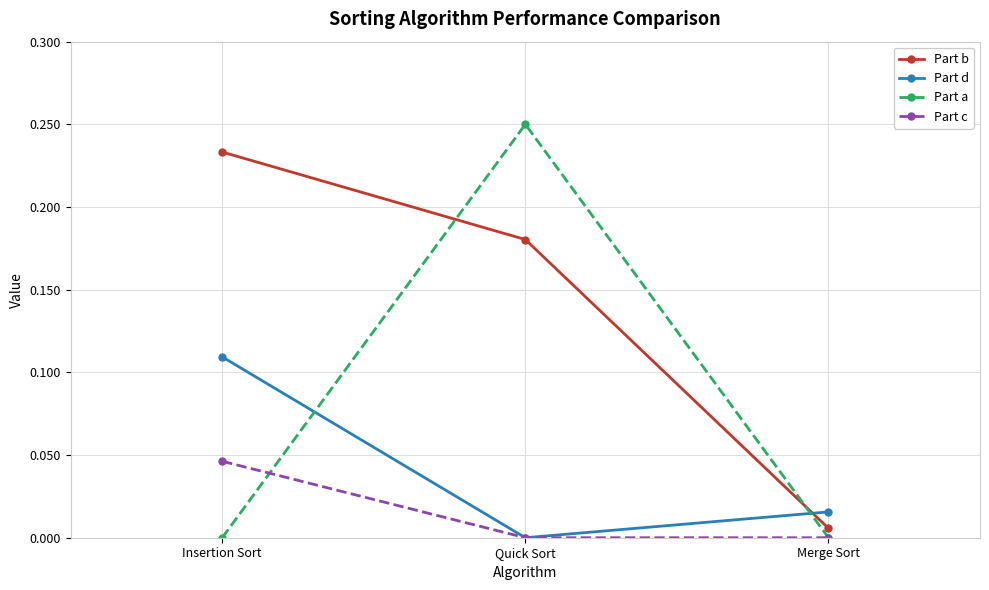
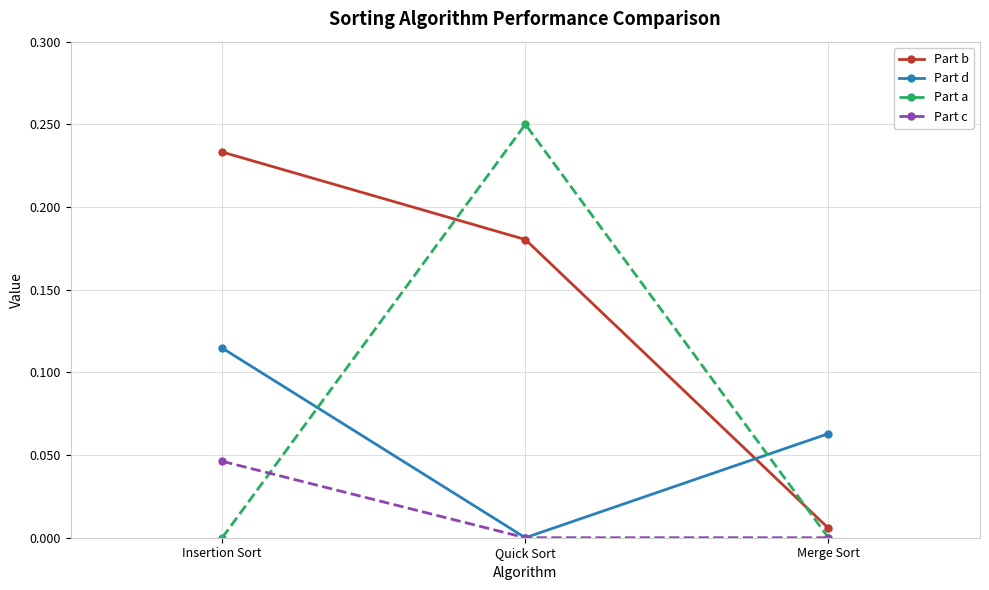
Part d, Insertion Sort: 0.109 -> 0.115
Part d, Merge Sort: 0.016 -> 0.063
